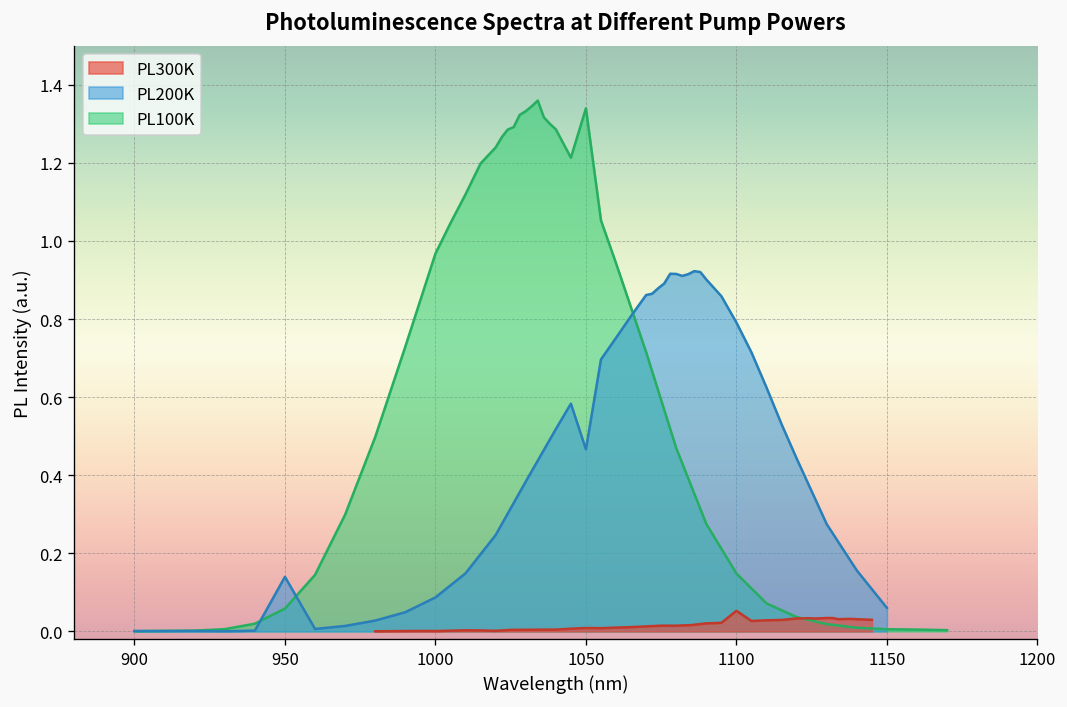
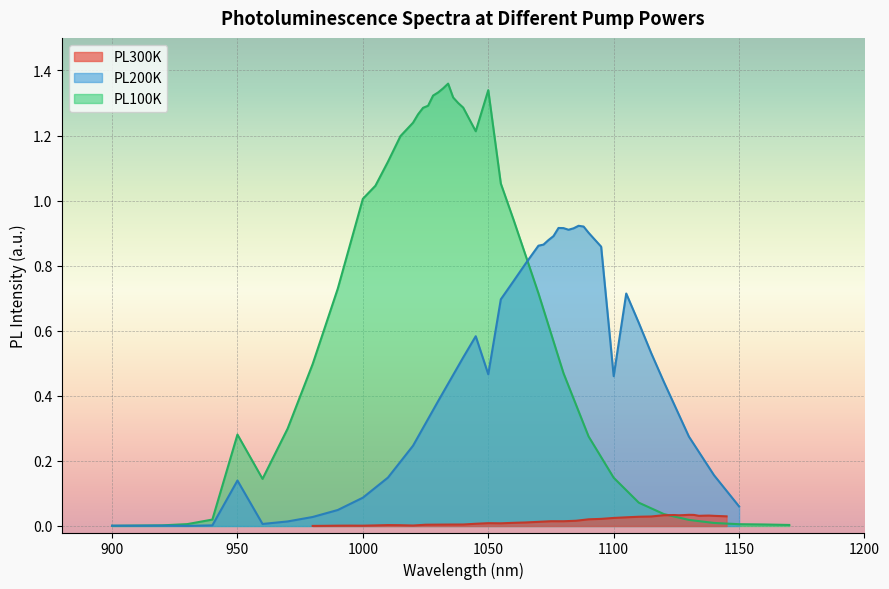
PL100K, 950: 0.06 -> 0.28
PL100K, 1000: 0.97 -> 1.01
PL200K, 1100: 0.79 -> 0.46
PL300K, 1100: 0.05 -> 0.02
